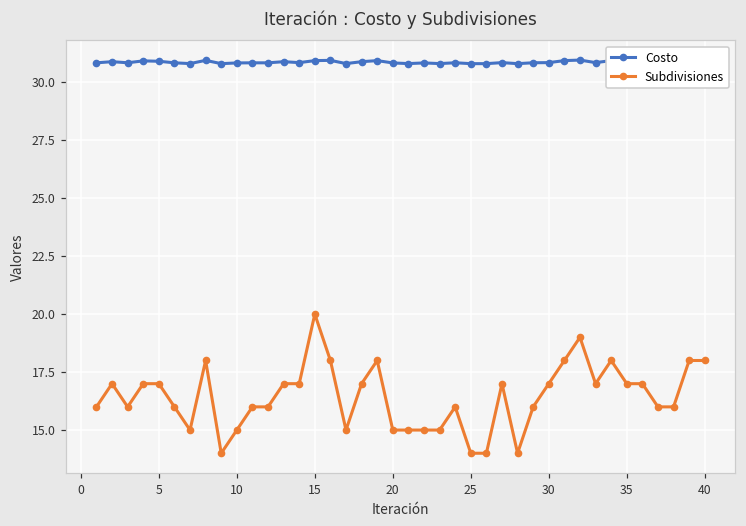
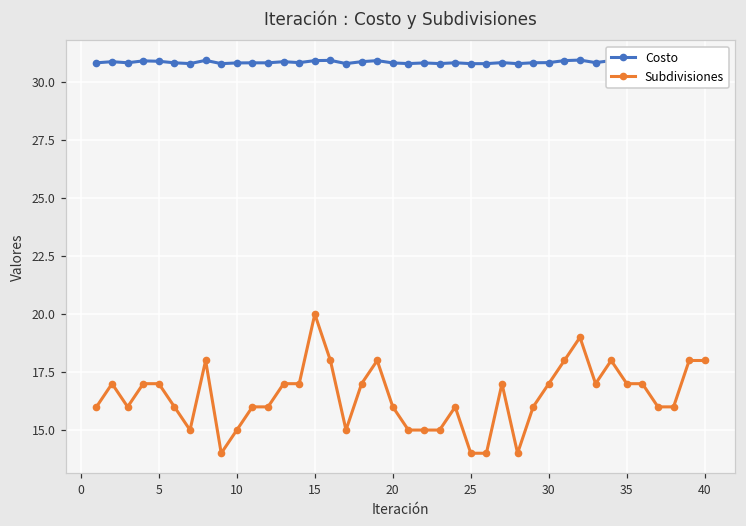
Subdivisiones, 20: 15 -> 16
